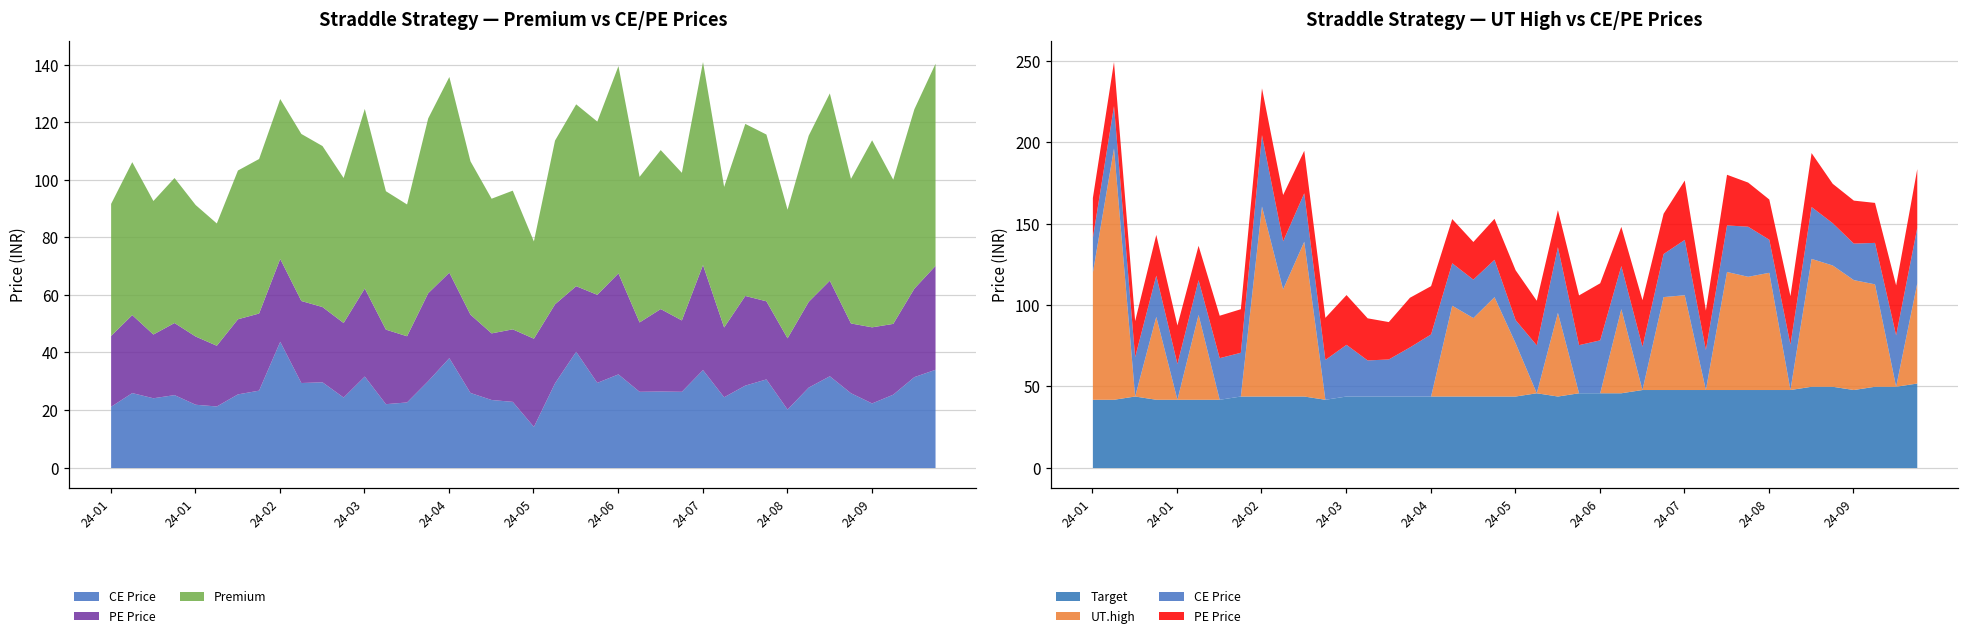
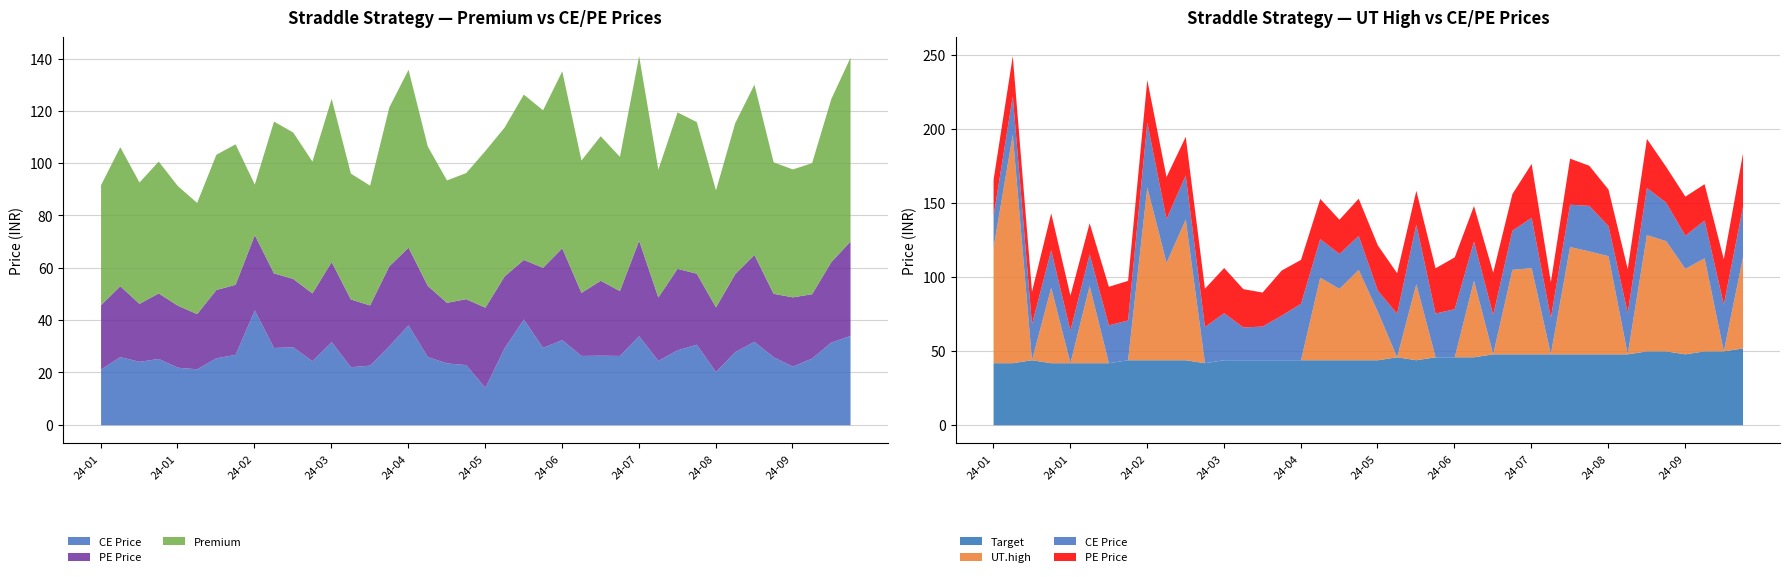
Straddle Strategy — Premium vs CE/PE Prices, Premium, 24-02: 56 -> 19
Straddle Strategy — Premium vs CE/PE Prices, Premium, 24-05: 34 -> 60
Straddle Strategy — Premium vs CE/PE Prices, Premium, 24-06: 72 -> 68
Straddle Strategy — Premium vs CE/PE Prices, Premium, 24-09: 65 -> 49
Straddle Strategy — UT High vs CE/PE Prices, UT.high, 24-08: 72 -> 66
Straddle Strategy — UT High vs CE/PE Prices, UT.high, 24-09: 68 -> 58
